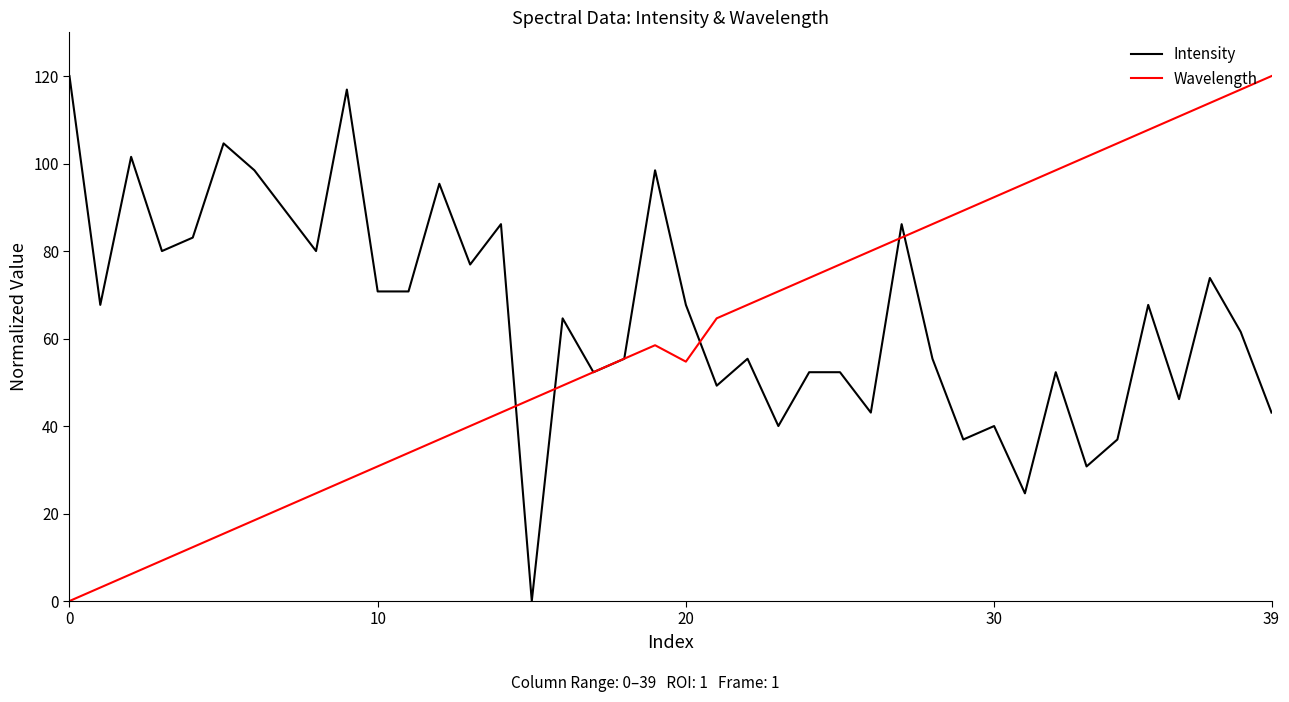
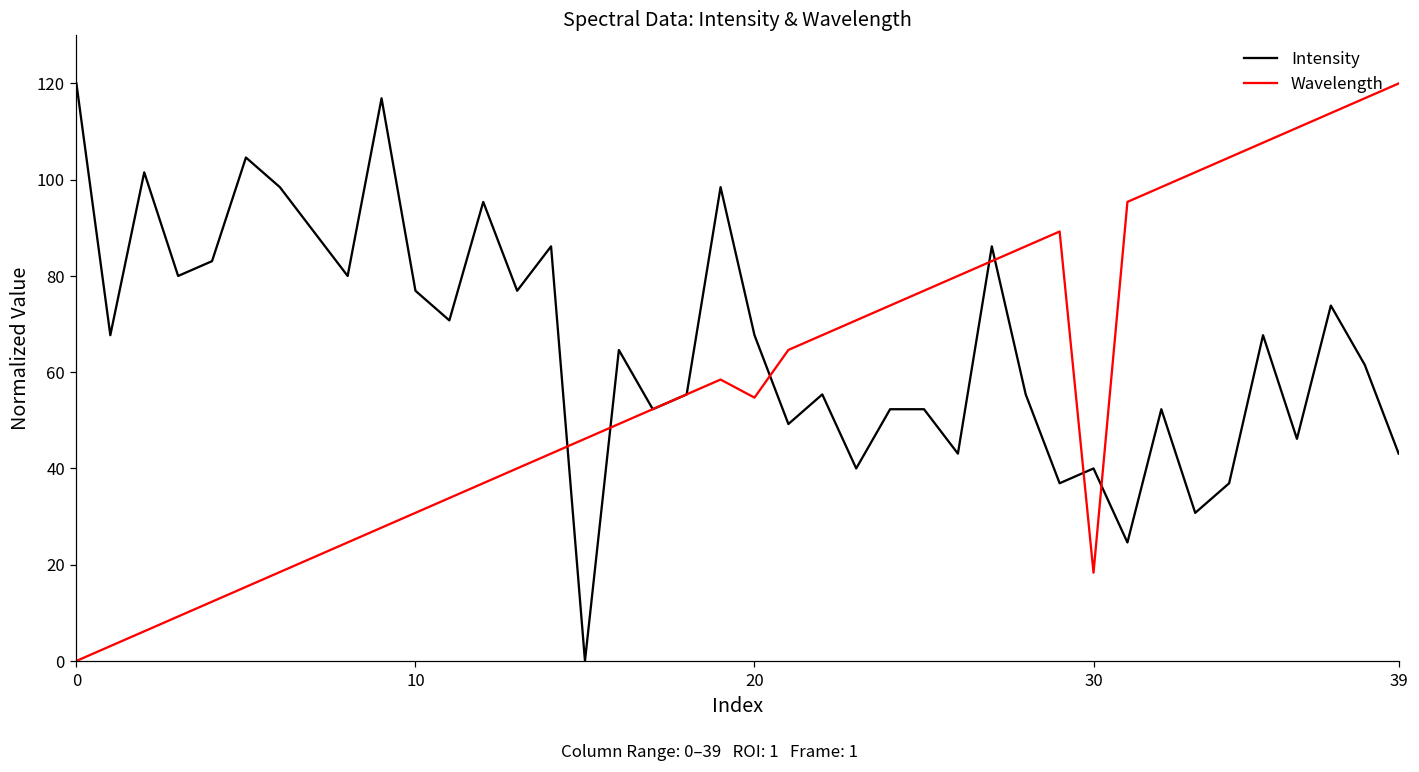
Intensity, 10: 71 -> 77
Wavelength, 30: 92 -> 18
